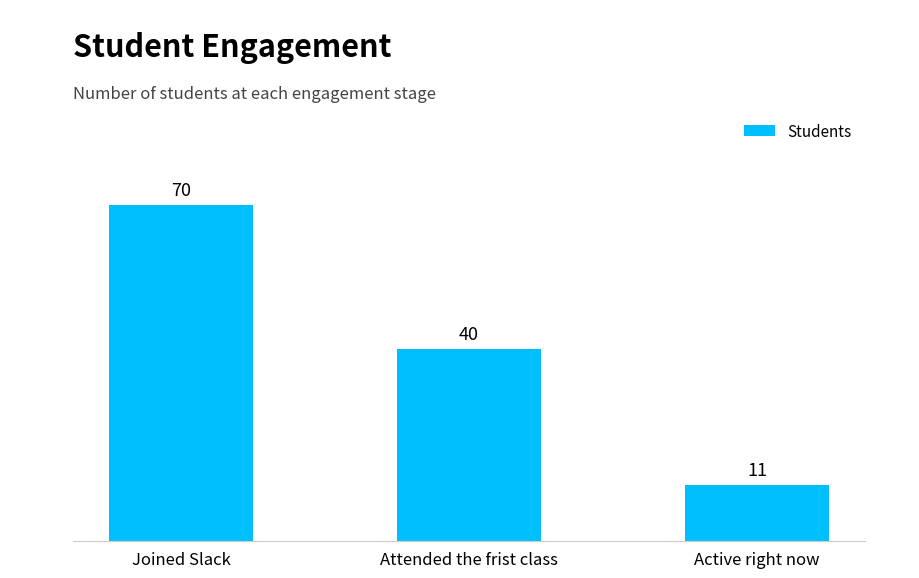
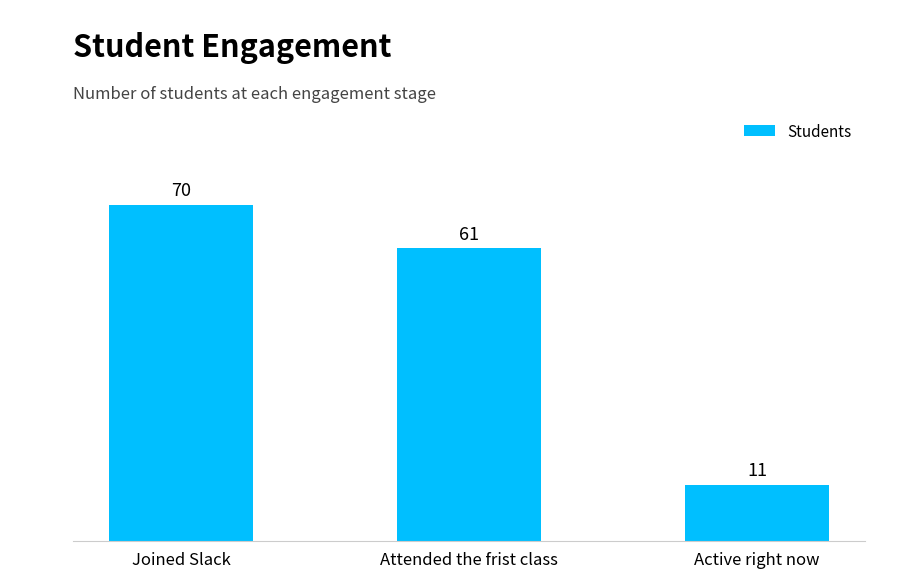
Attended the frist class: 40 -> 61
